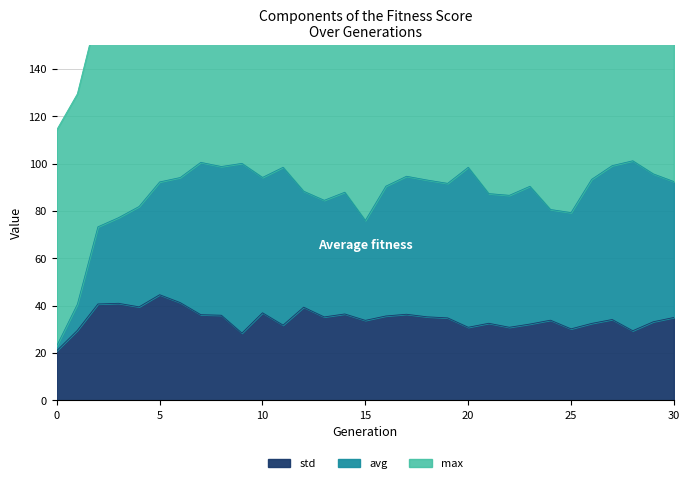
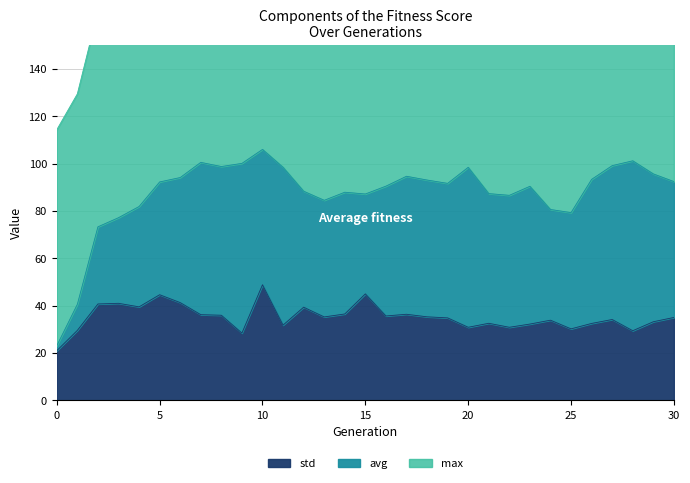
std, 10: 37 -> 49
std, 15: 34 -> 45
